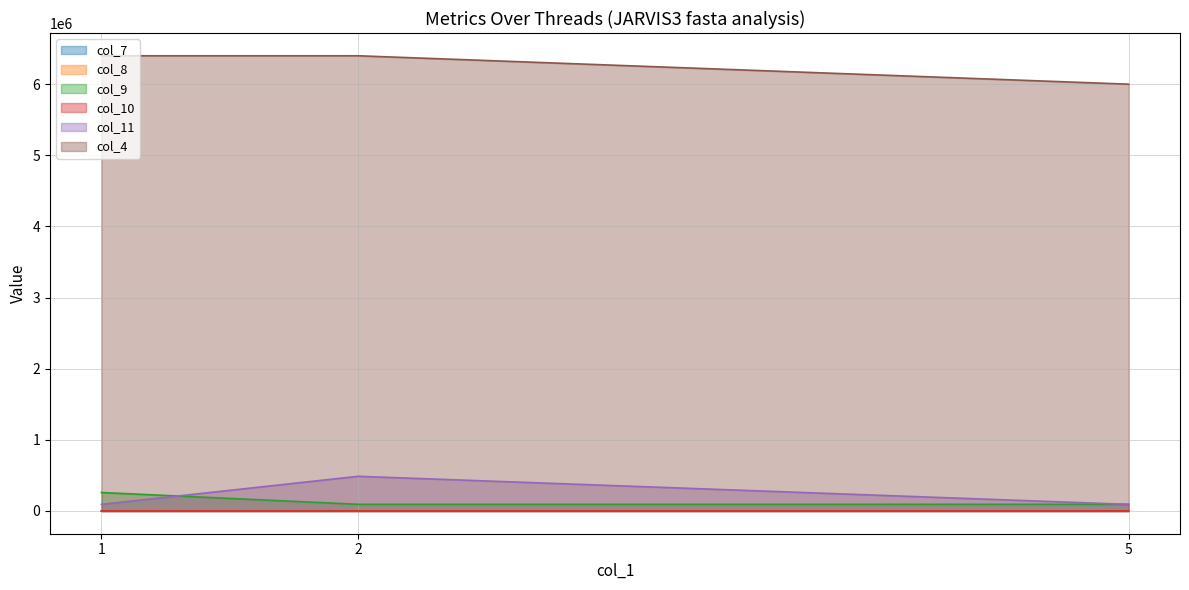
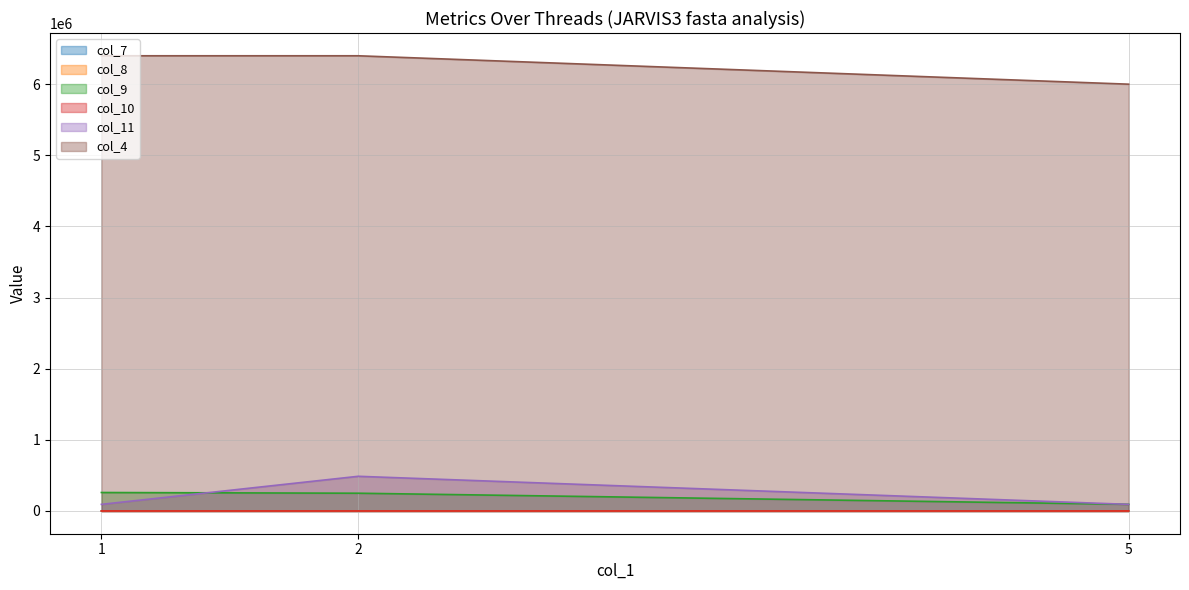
col_9, 2: 100000 -> 200000
